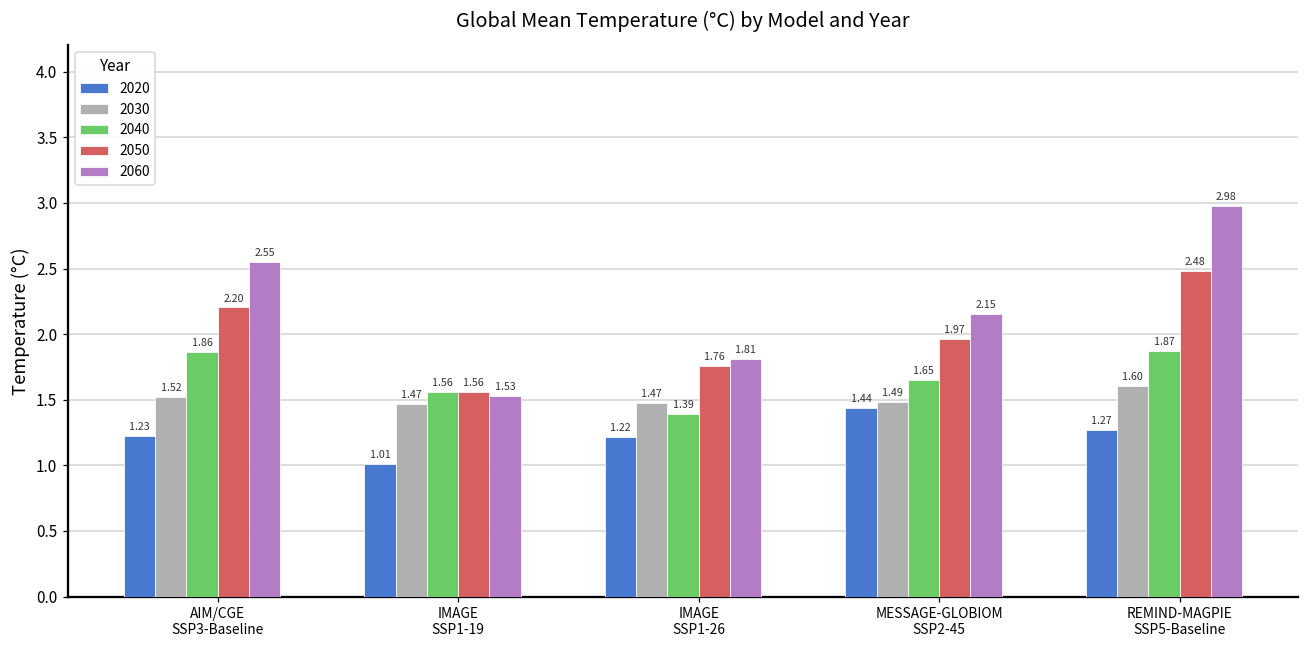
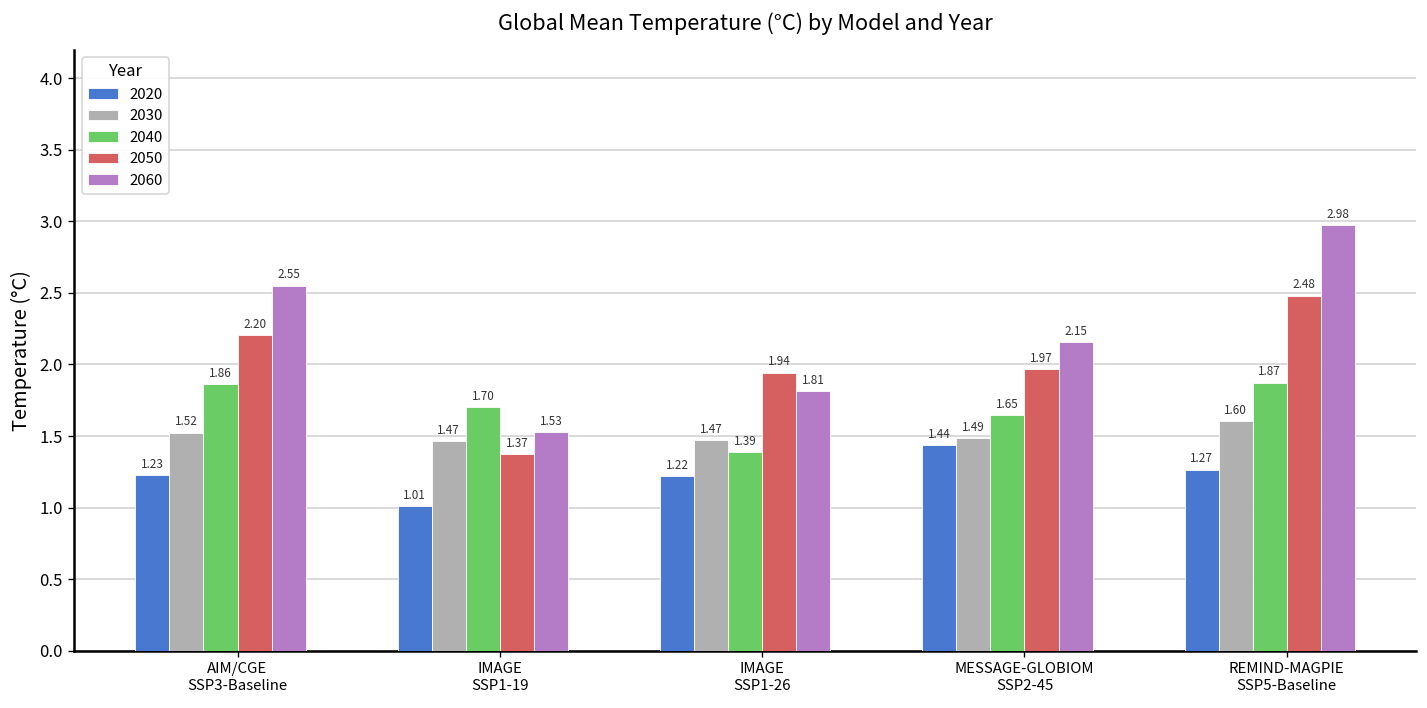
2040, IMAGE SSP1-19: 1.56 -> 1.70
2050, IMAGE SSP1-19: 1.56 -> 1.37
2050, IMAGE SSP1-26: 1.76 -> 1.94
